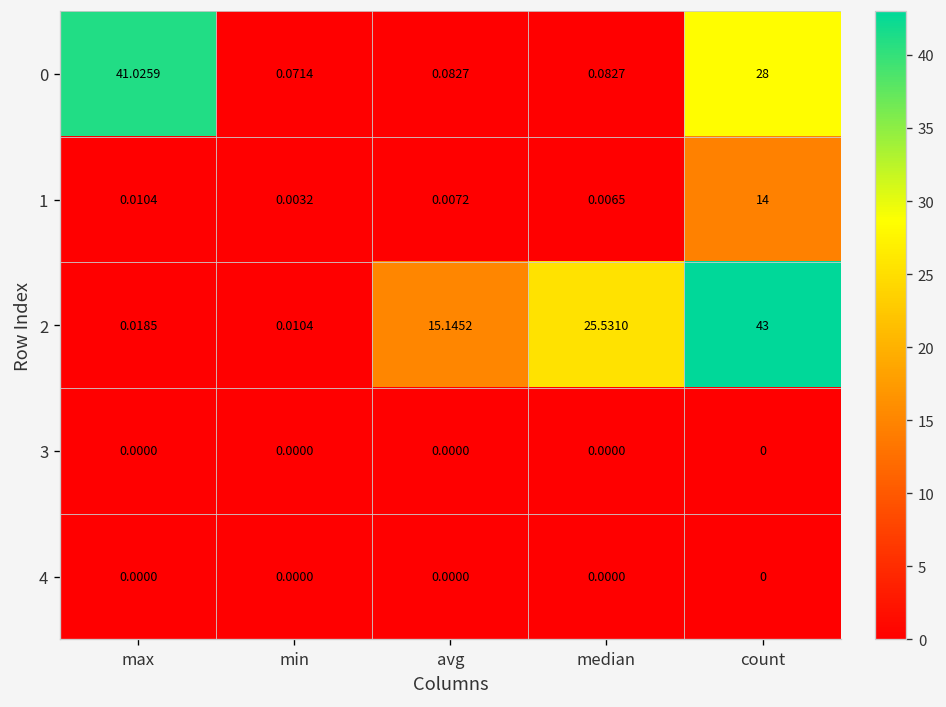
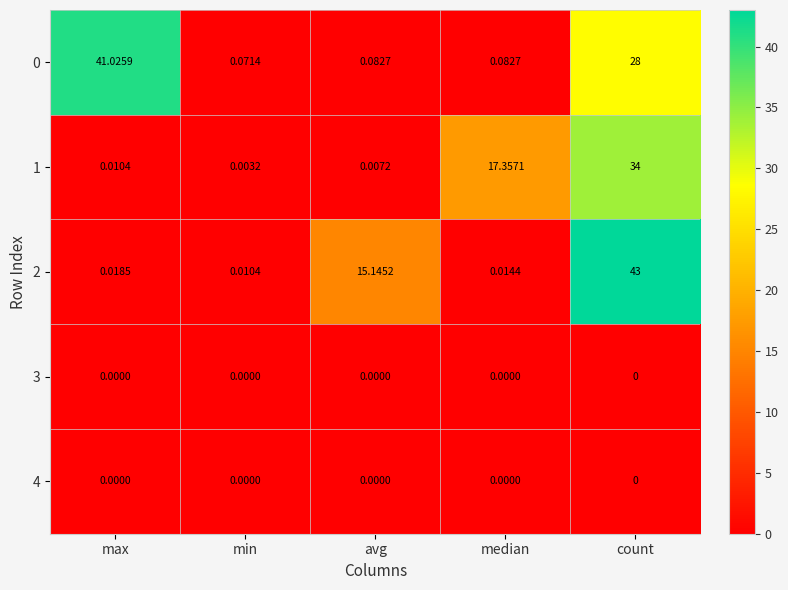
1, median: 0.0065 -> 17.3571
1, count: 14 -> 34
2, median: 25.5310 -> 0.0144
